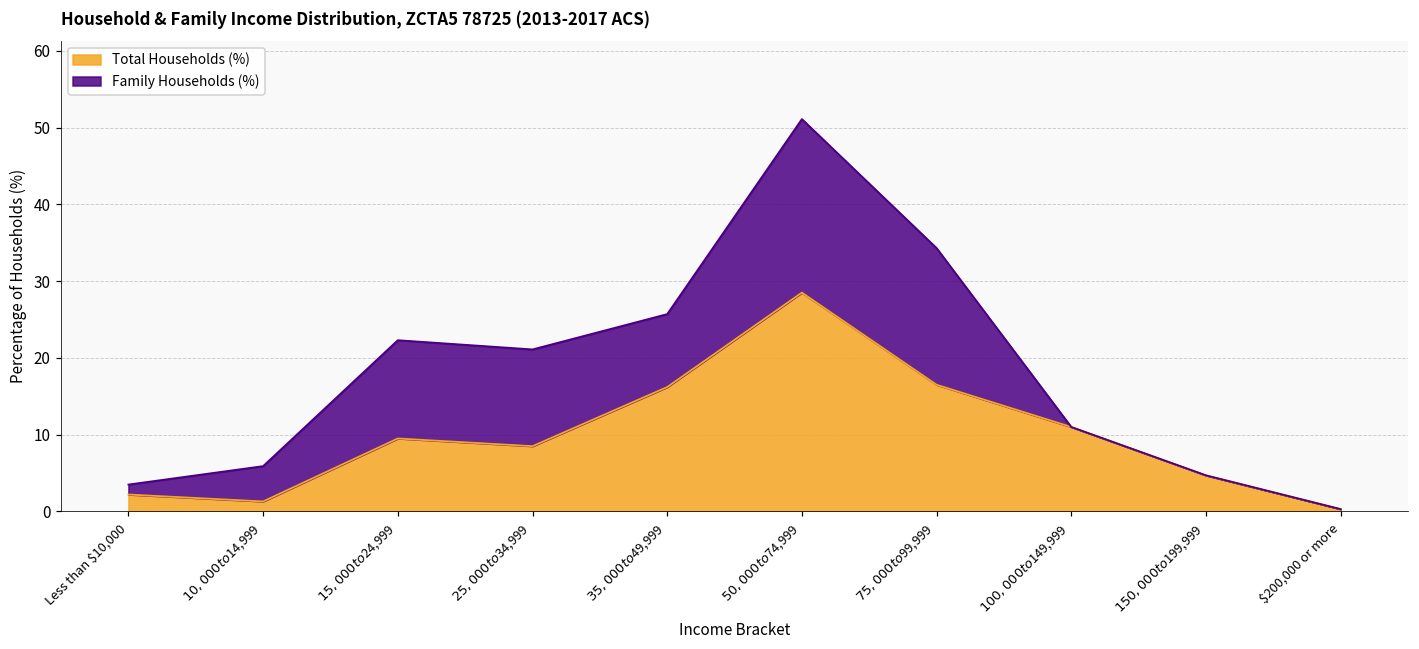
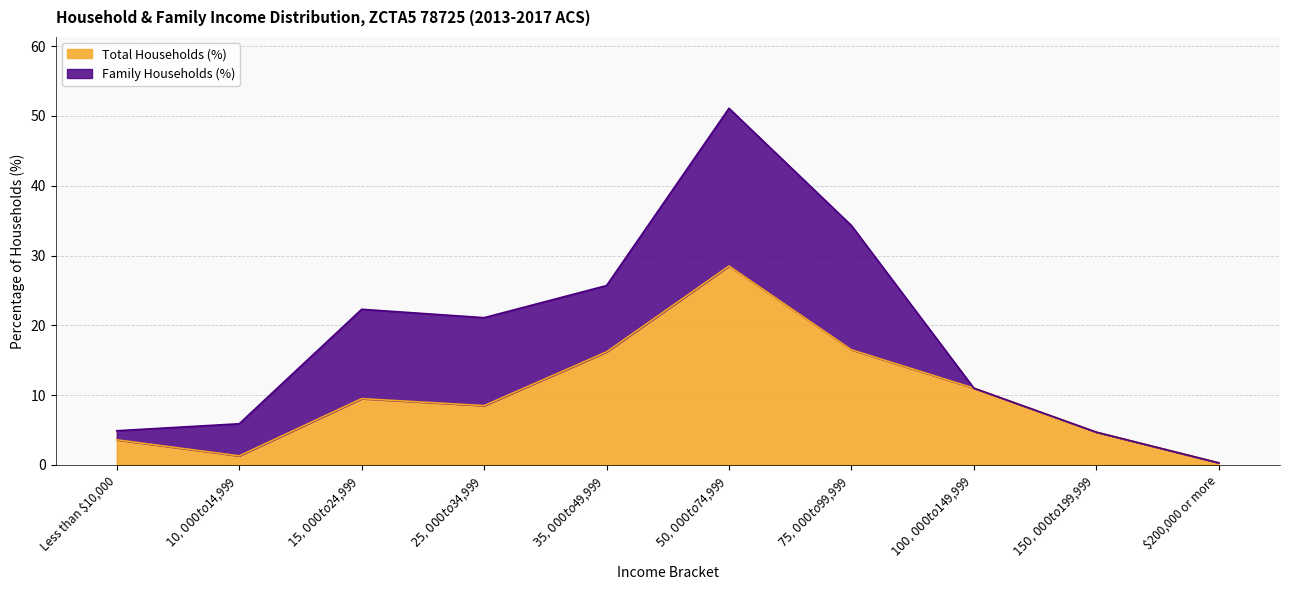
Total Households (%), Less than $10,000: 2 -> 4
